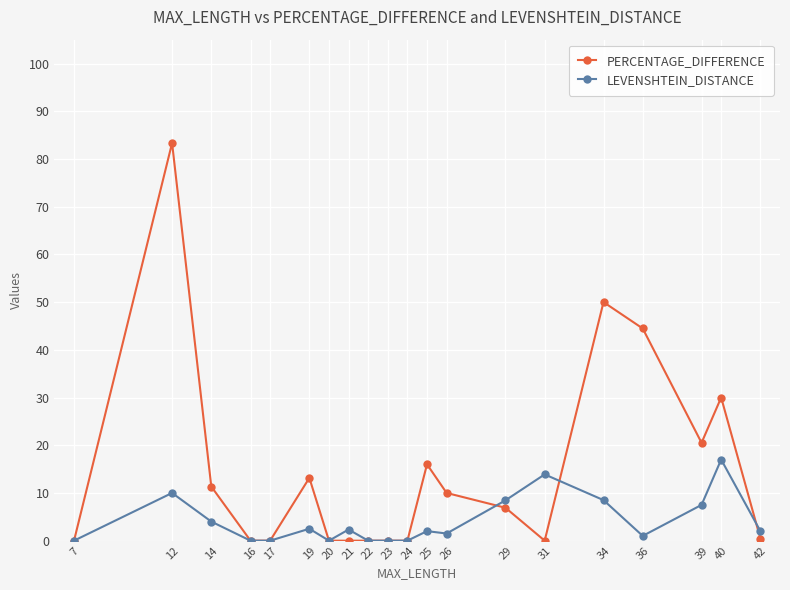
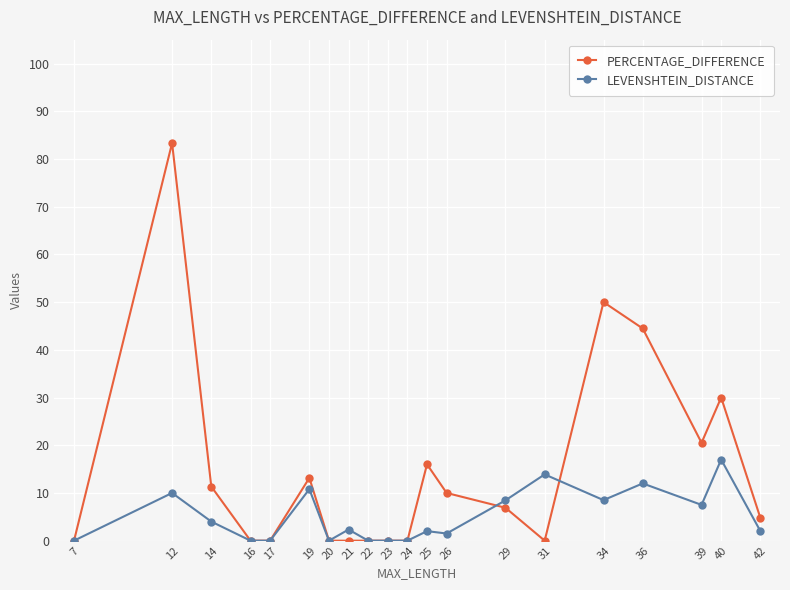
LEVENSHTEIN_DISTANCE, 19: 3 -> 11
LEVENSHTEIN_DISTANCE, 36: 1 -> 12
PERCENTAGE_DIFFERENCE, 42: 0 -> 5
